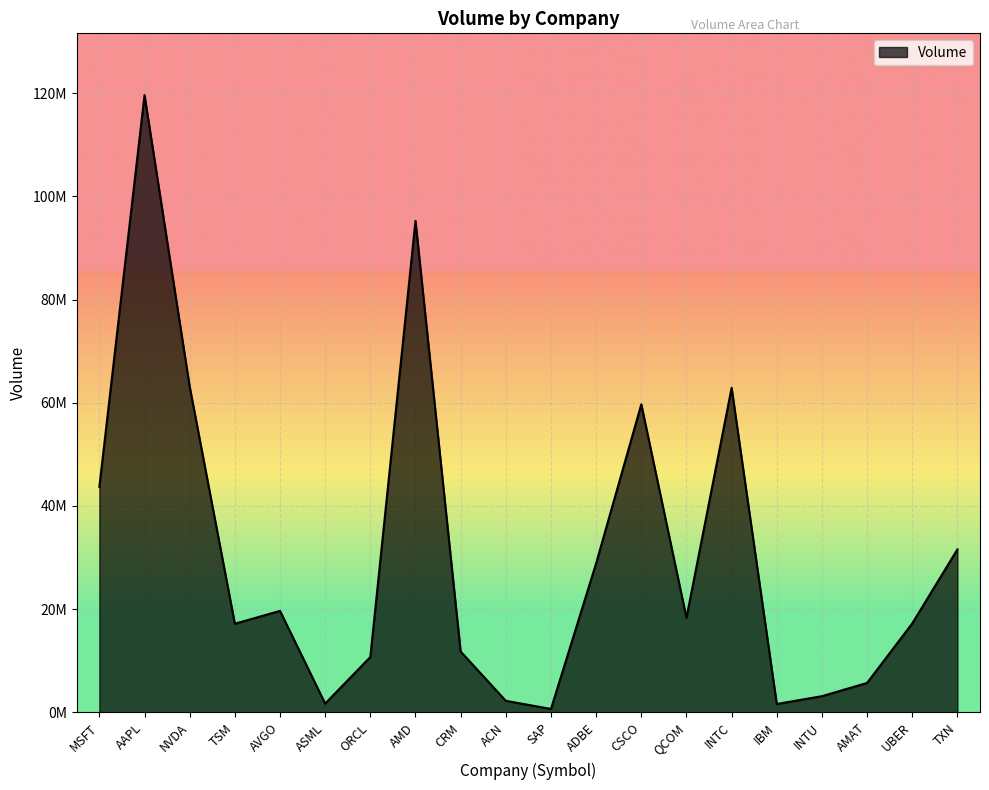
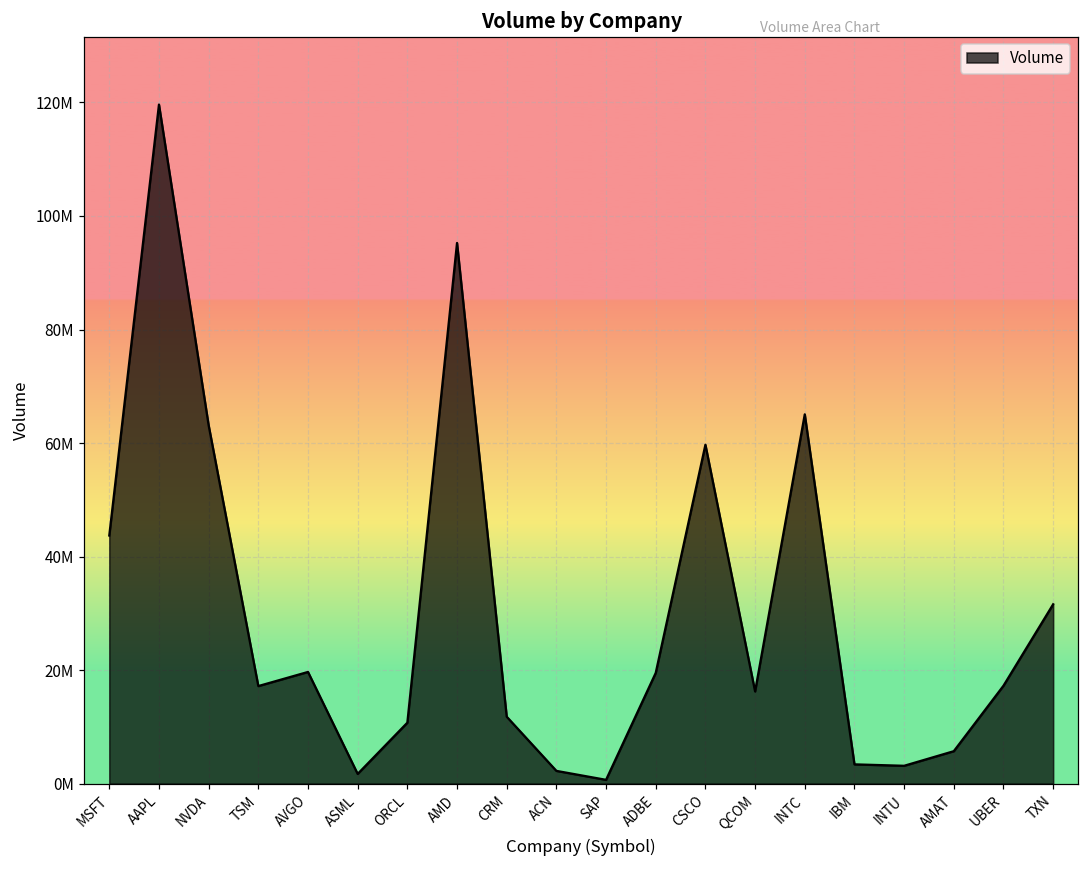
ADBE: 29000000 -> 20000000
QCOM: 18000000 -> 16000000
INTC: 63000000 -> 65000000
IBM: 2000000 -> 3000000
